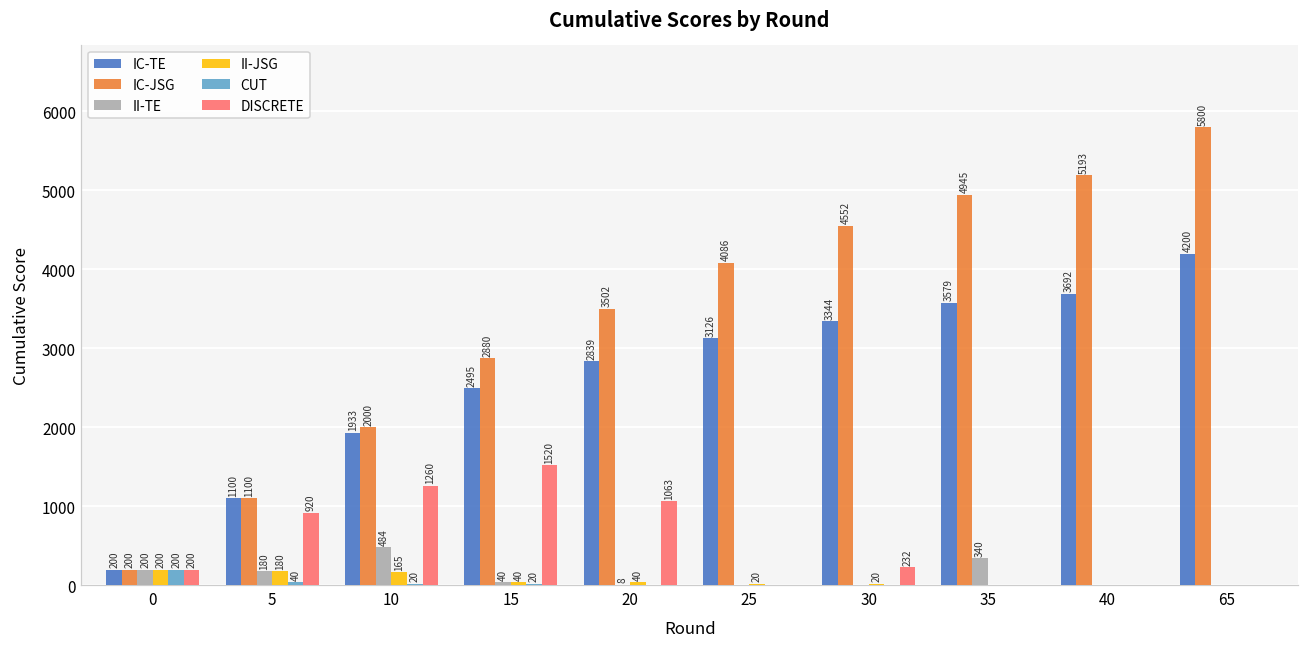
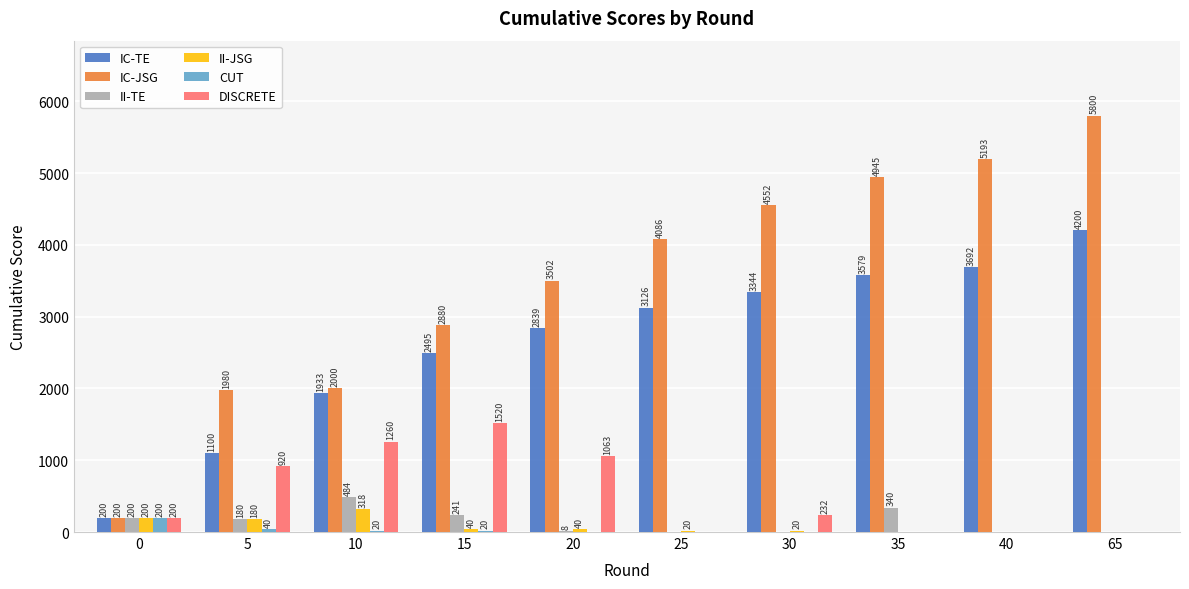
IC-JSG, 5: 1100 -> 1980
II-JSG, 10: 165 -> 318
II-TE, 15: 40 -> 241
